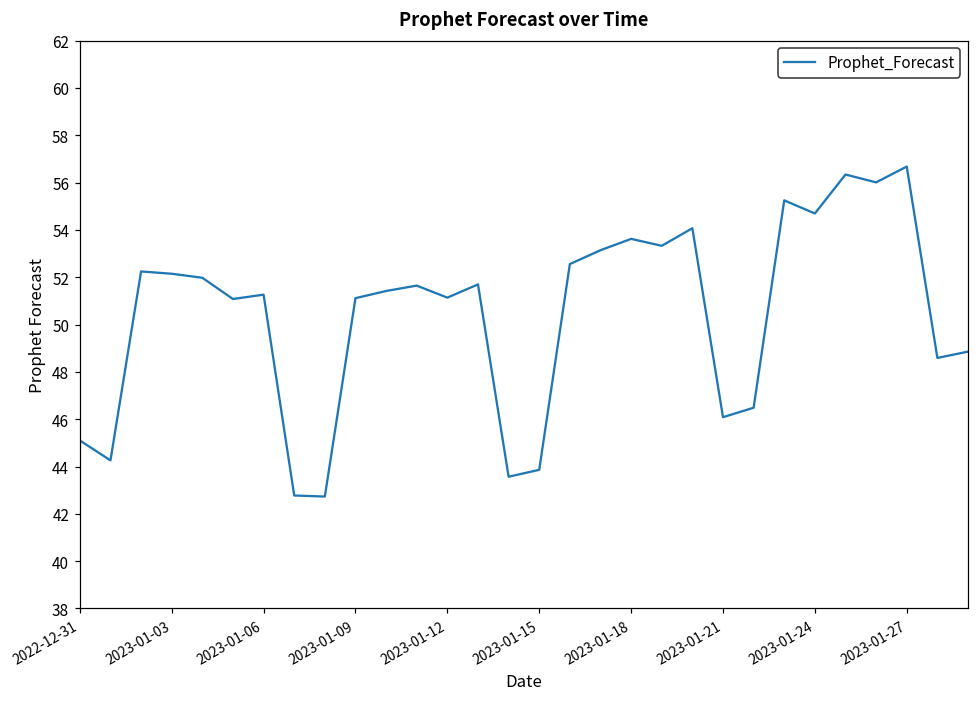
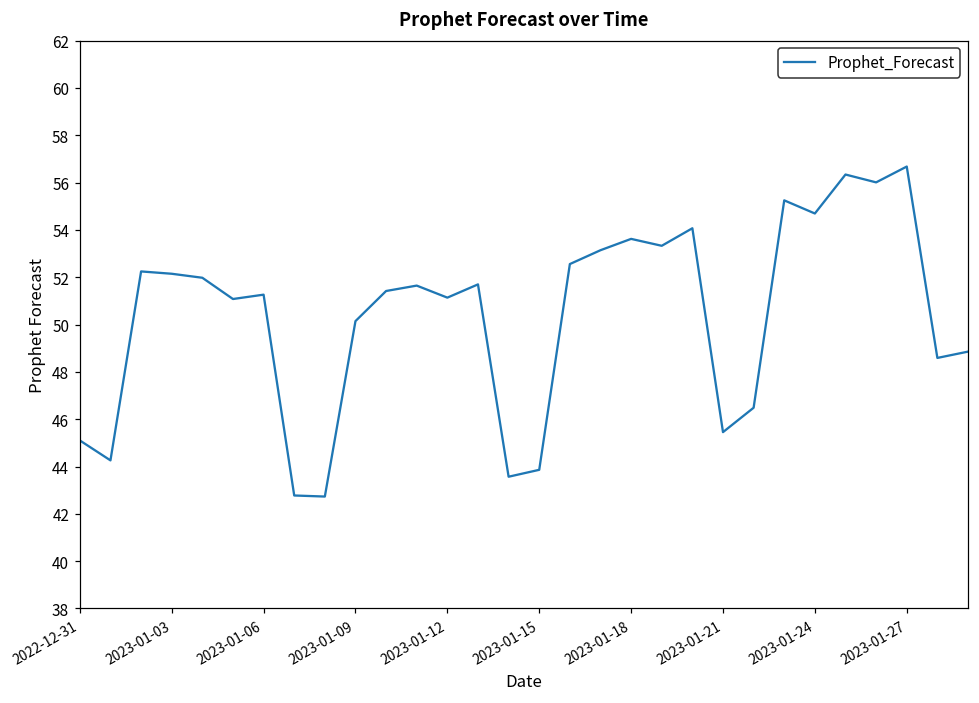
2023-01-09: 51.1 -> 50.1
2023-01-21: 46.1 -> 45.5
